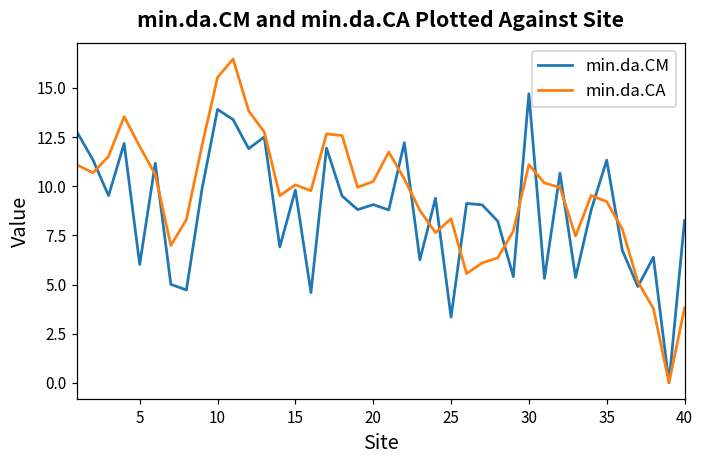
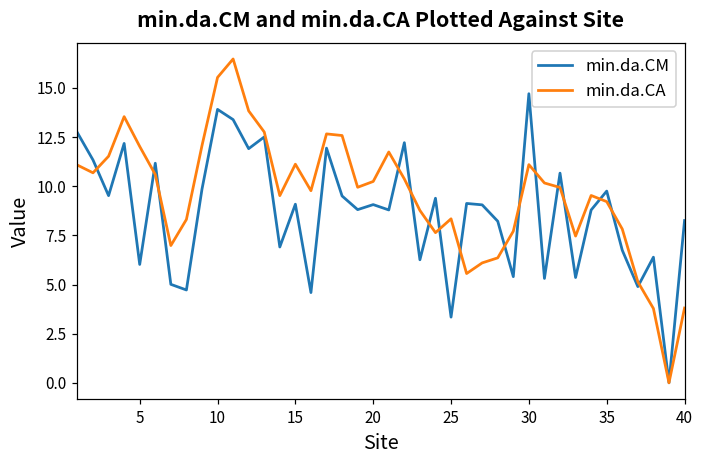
min.da.CM, 15: 9.8 -> 9.1
min.da.CA, 15: 10.1 -> 11.1
min.da.CM, 35: 11.3 -> 9.8
